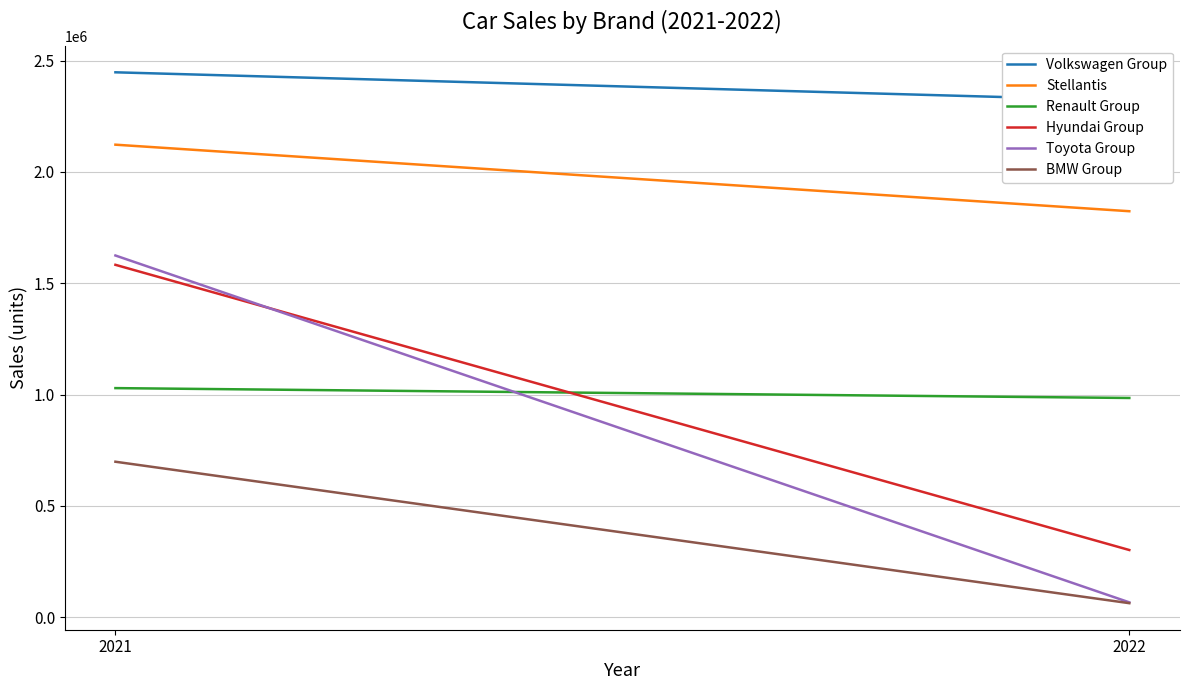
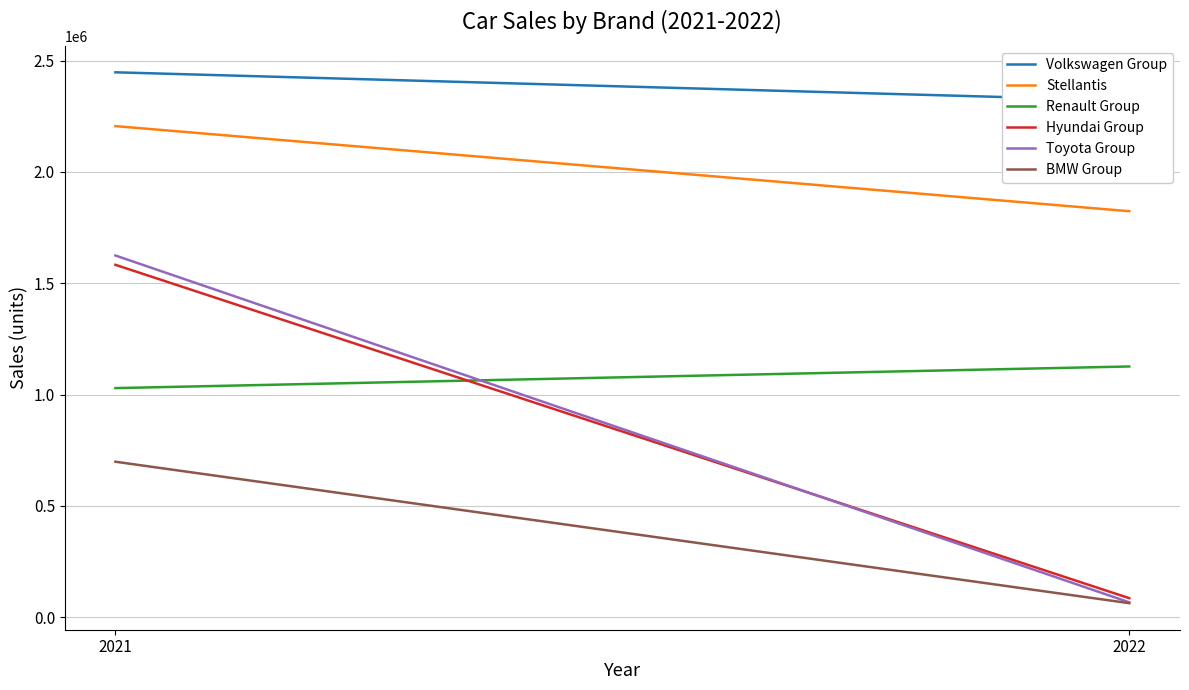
Stellantis, 2021: 2120000 -> 2210000
Renault Group, 2022: 980000 -> 1130000
Hyundai Group, 2022: 300000 -> 80000
